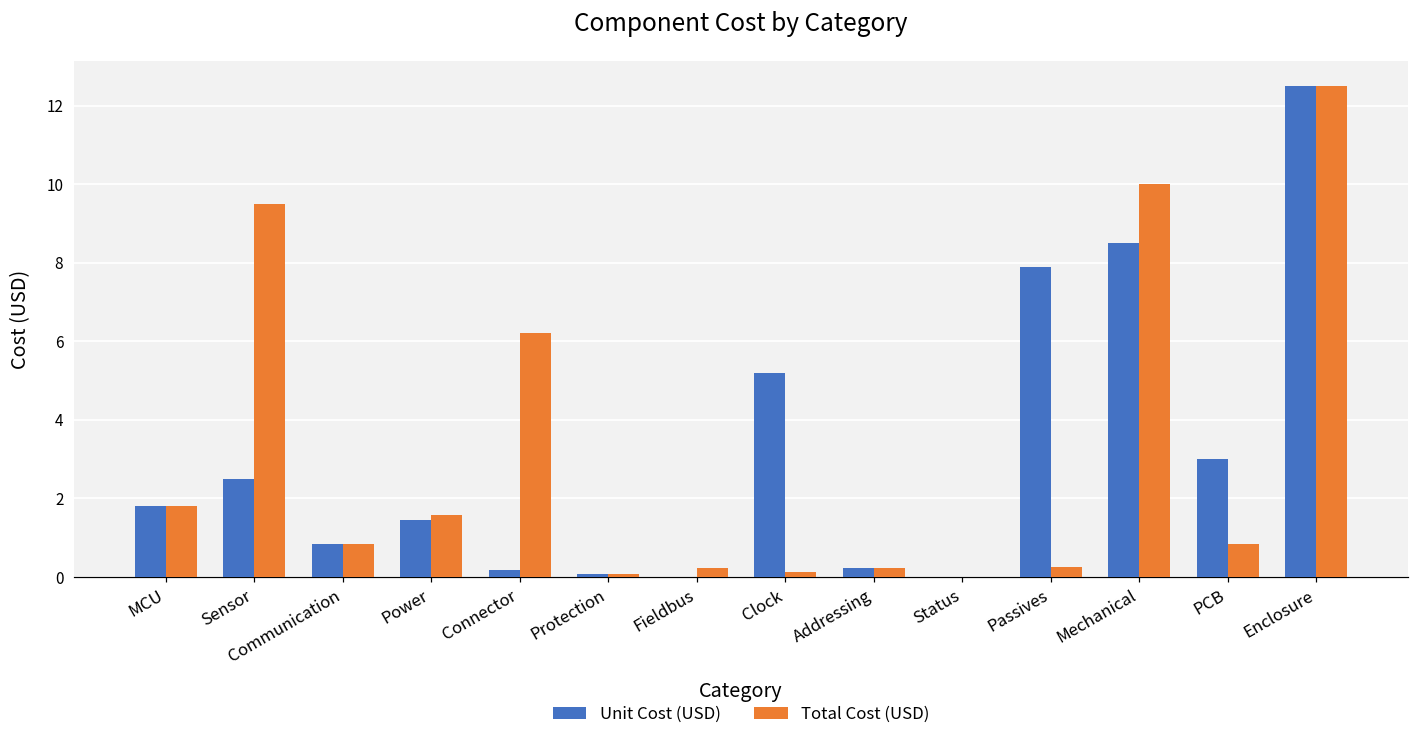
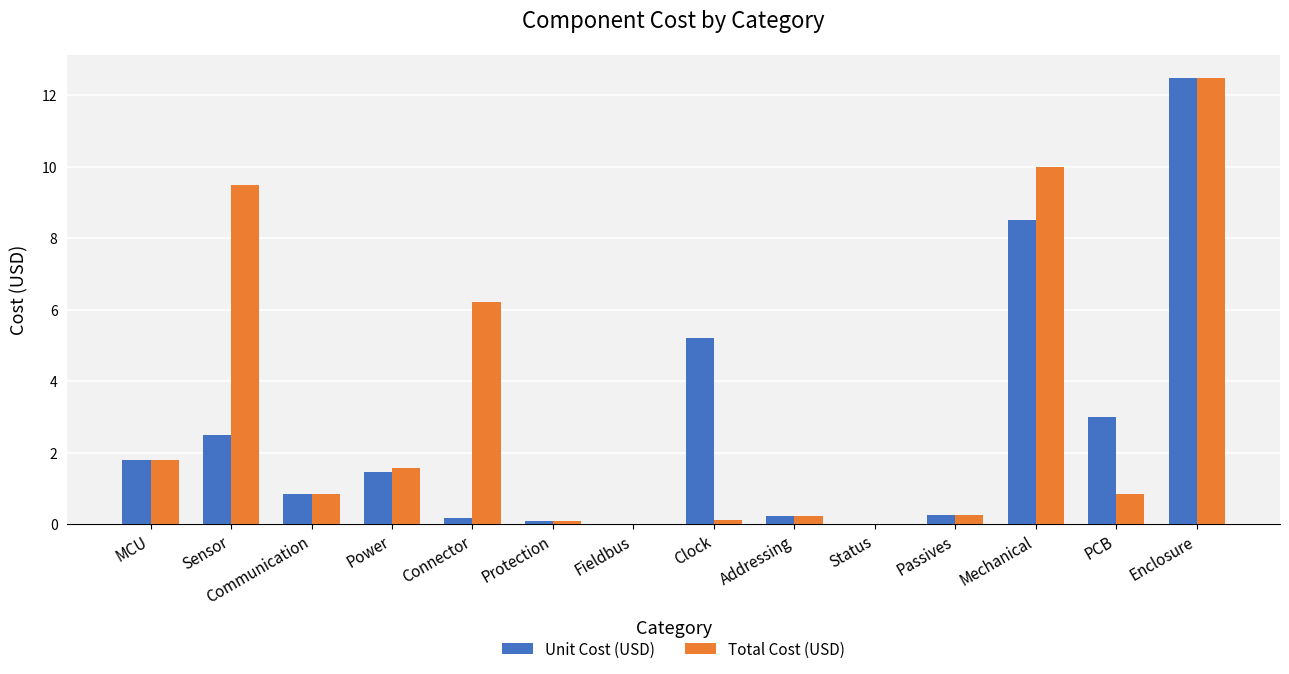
Total Cost (USD), Fieldbus: 0.2 -> 0.0
Unit Cost (USD), Passives: 7.9 -> 0.3
